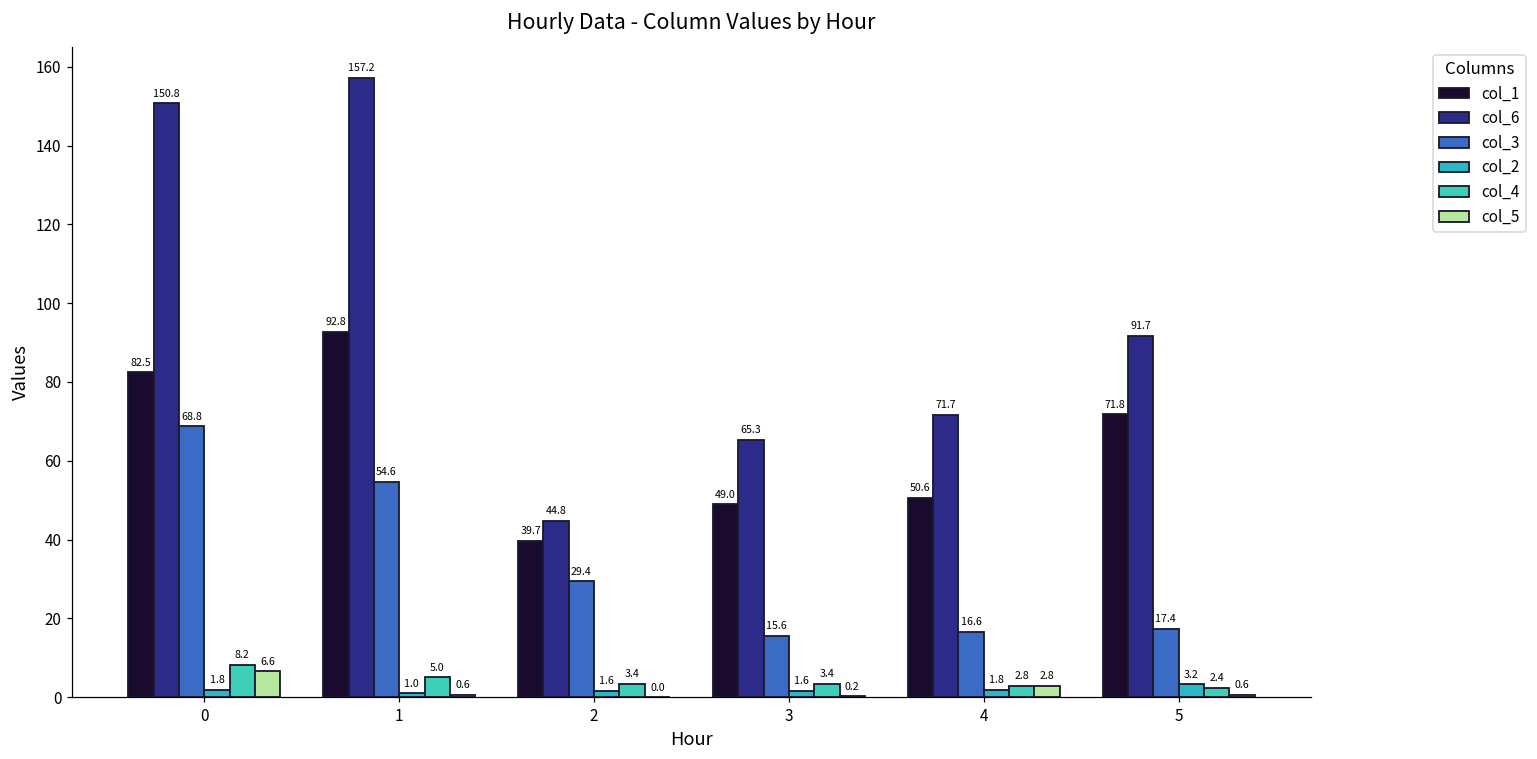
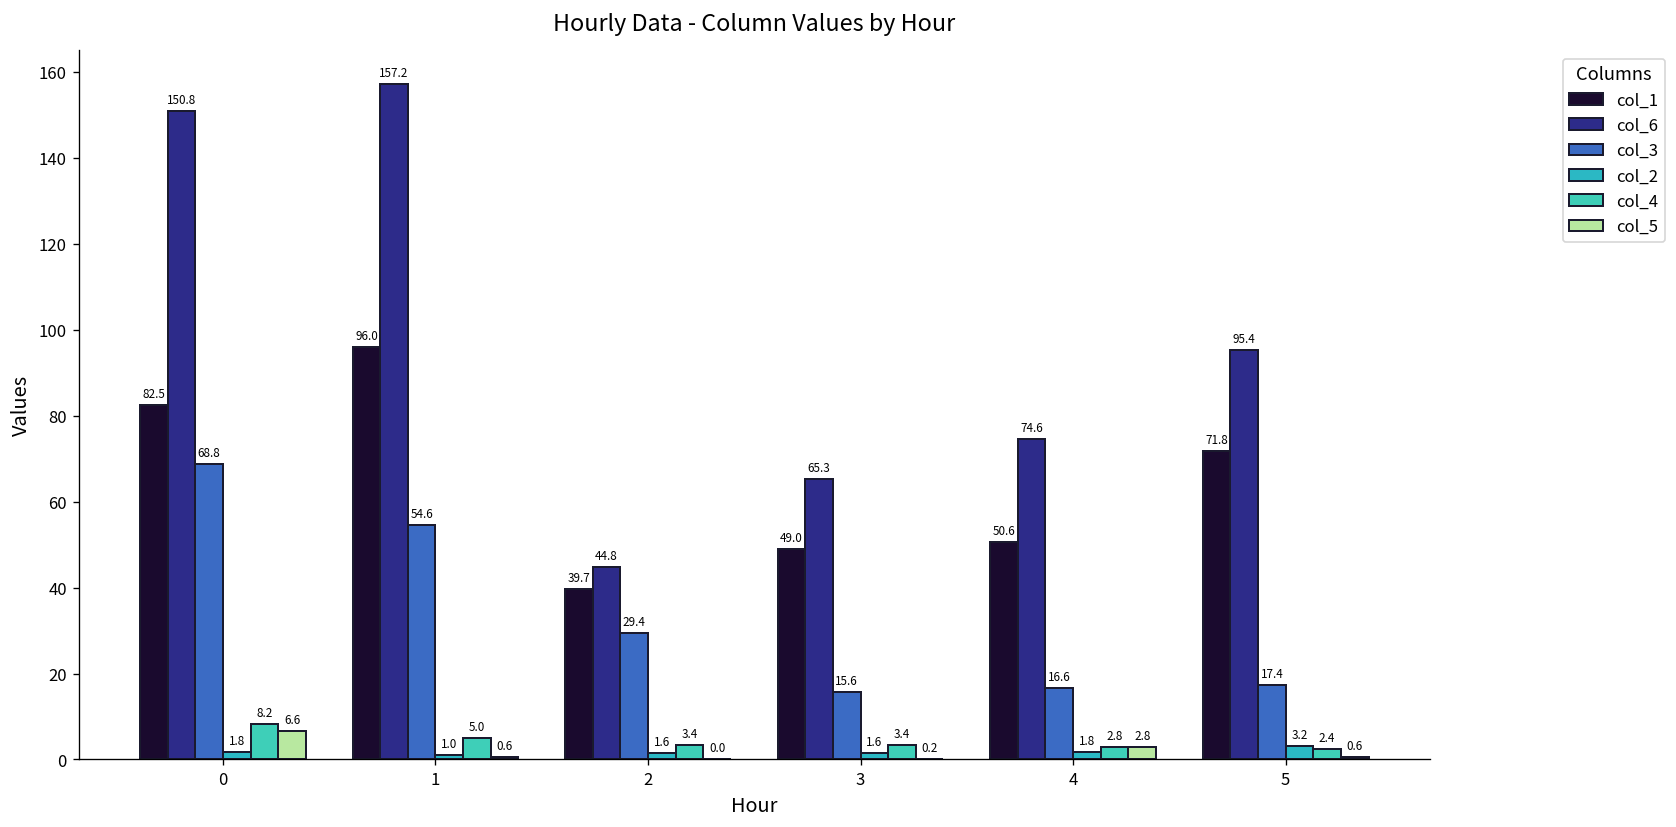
col_1, 1: 92.8 -> 96.0
col_6, 4: 71.7 -> 74.6
col_6, 5: 91.7 -> 95.4
